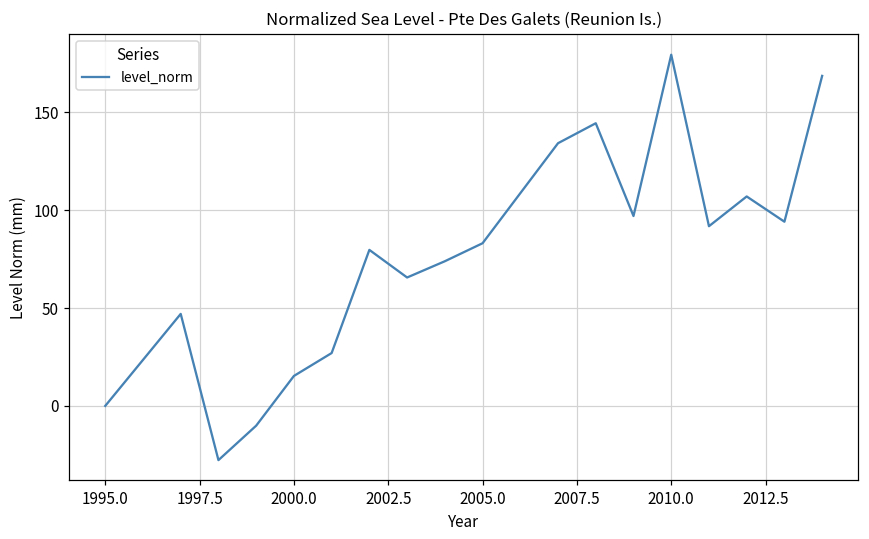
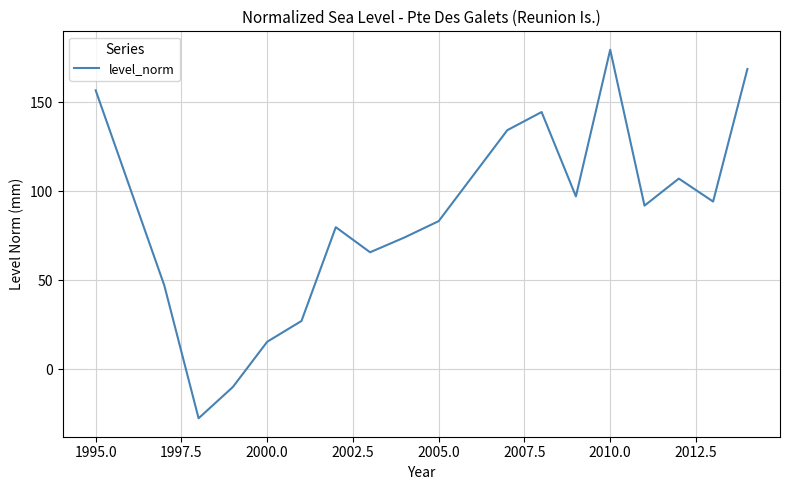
1995.0: 0 -> 157
